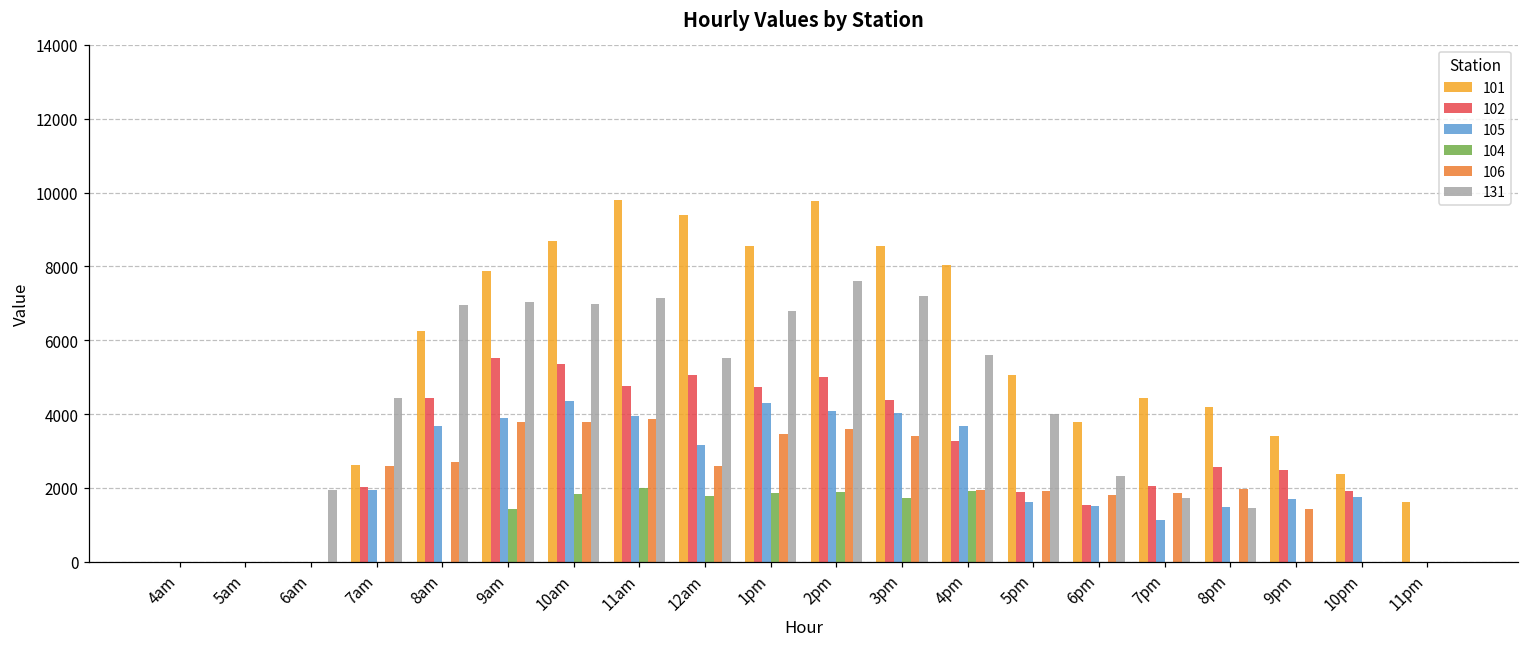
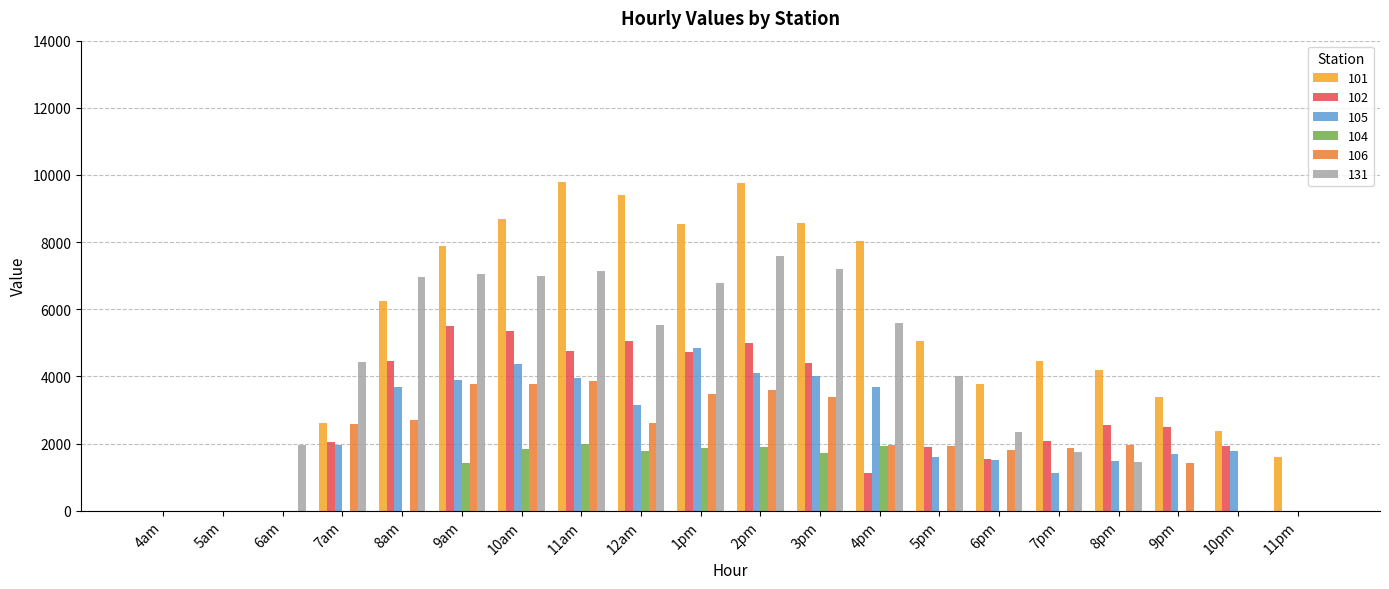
105, 1pm: 4300 -> 4800
102, 4pm: 3300 -> 1100
